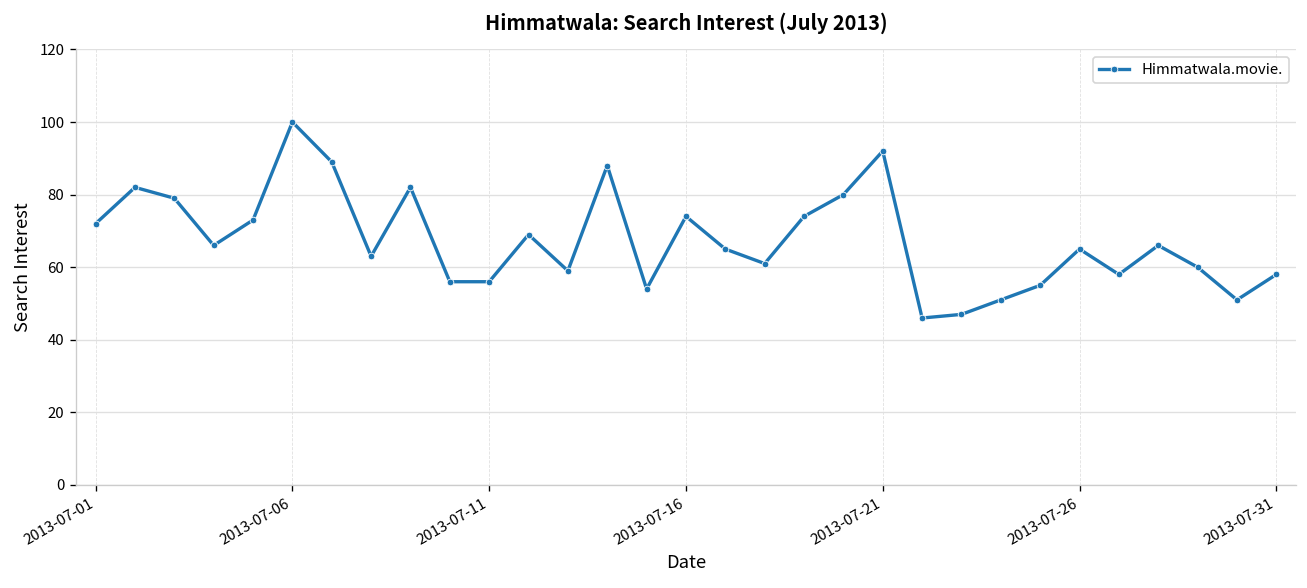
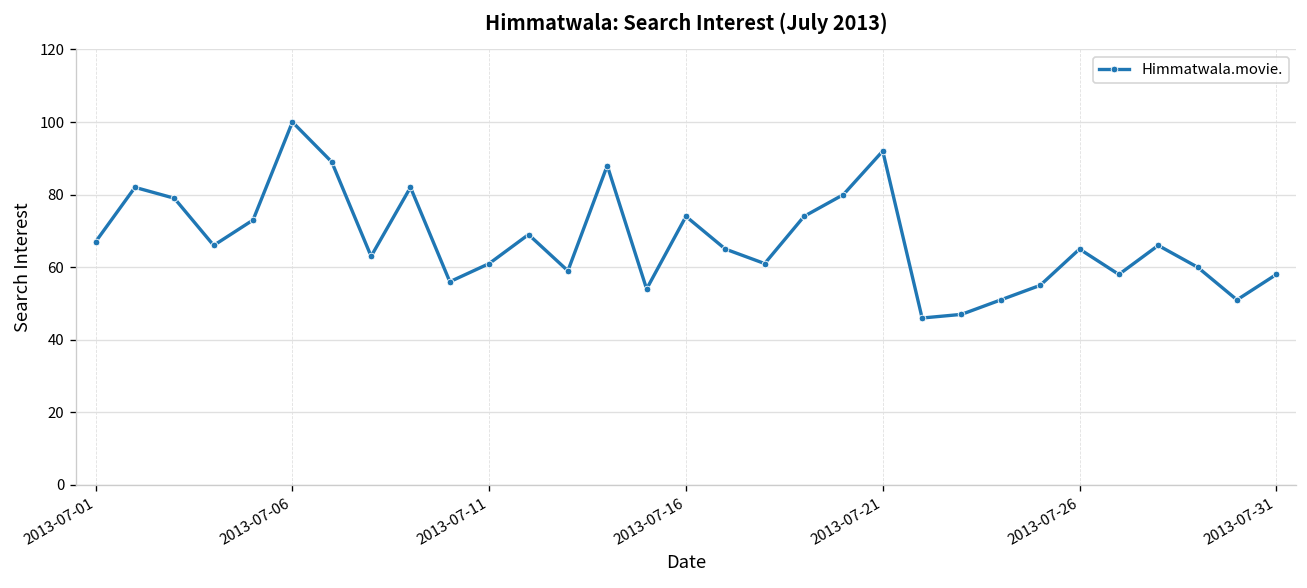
2013-07-01: 72 -> 67
2013-07-11: 56 -> 61
